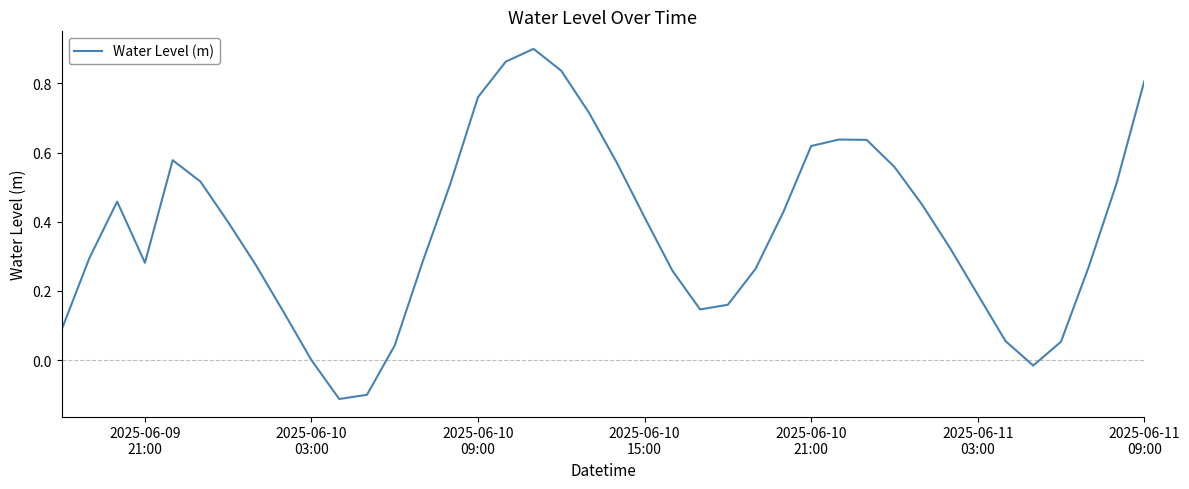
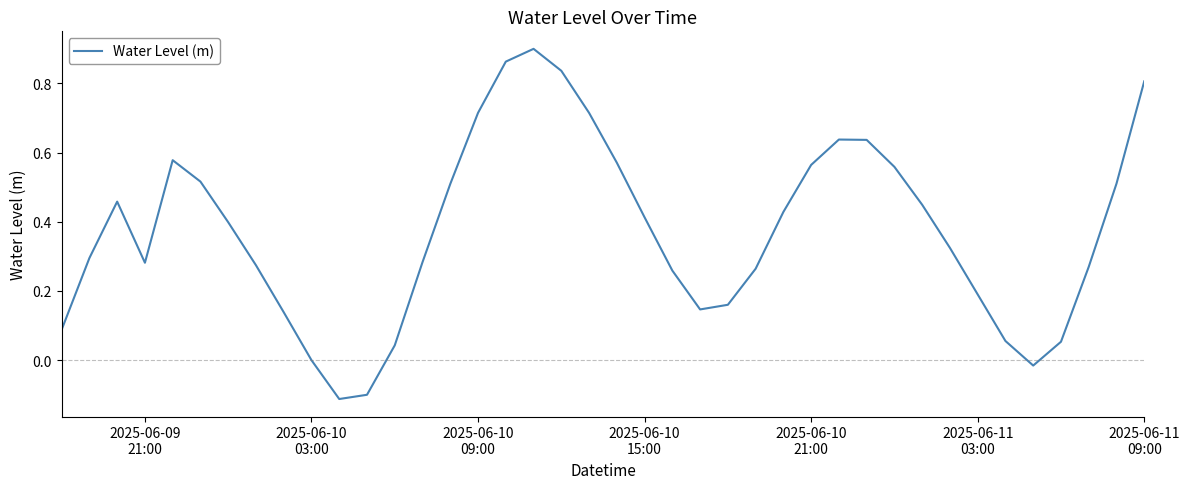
2025-06-10 09:00: 0.76 -> 0.71
2025-06-10 21:00: 0.62 -> 0.56
